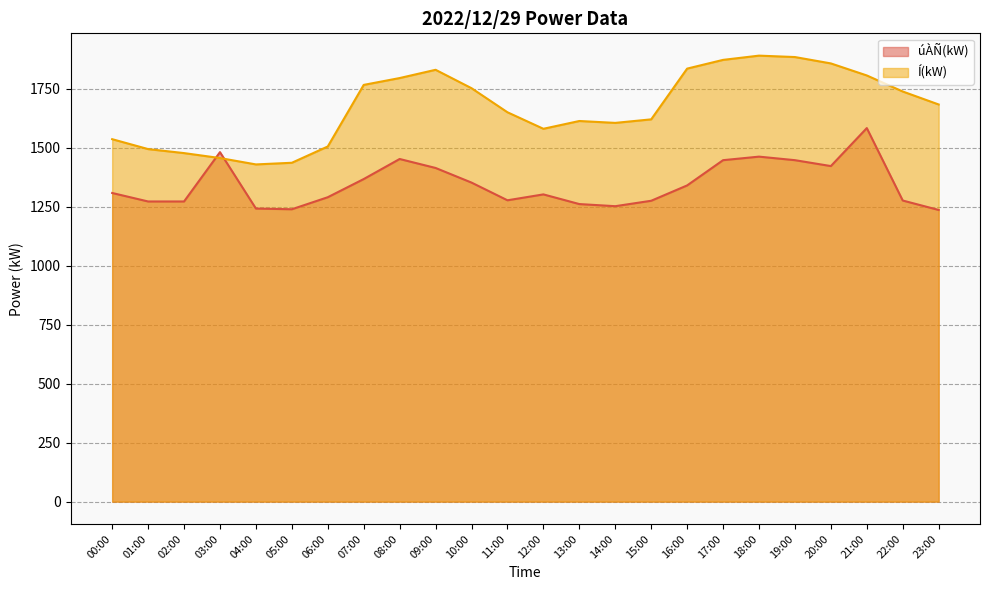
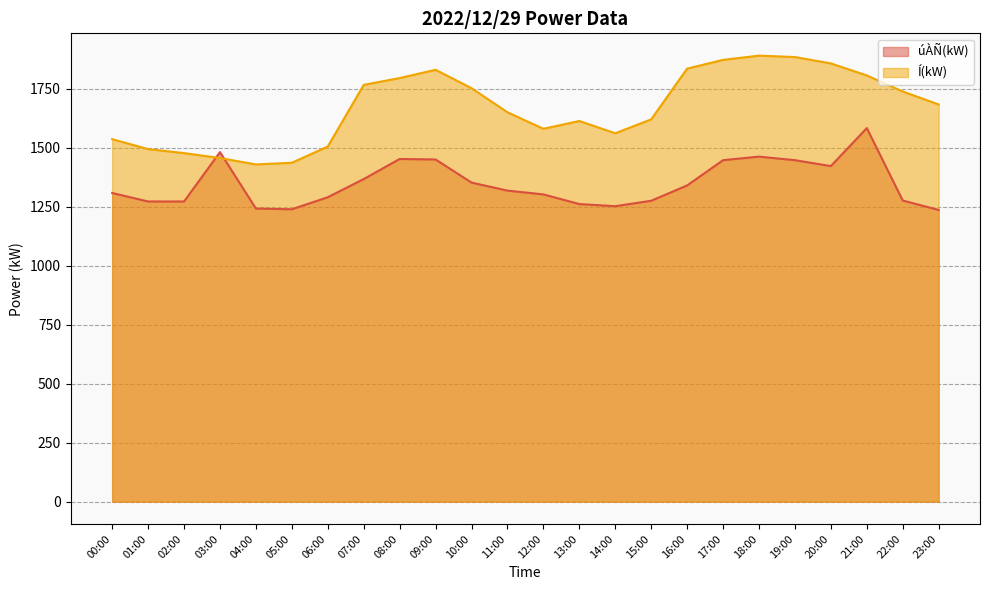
úÀÑ(kW), 09:00: 1410 -> 1450
úÀÑ(kW), 11:00: 1280 -> 1320
Í(kW), 14:00: 1610 -> 1560
